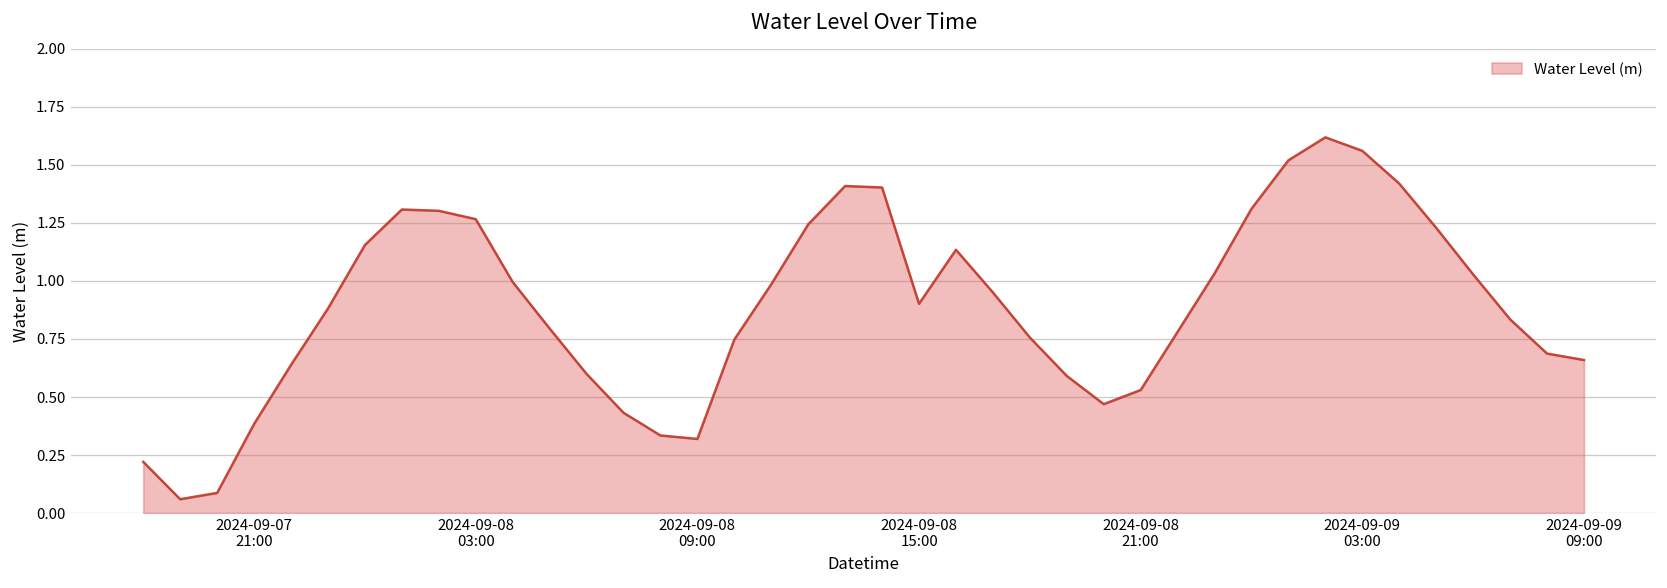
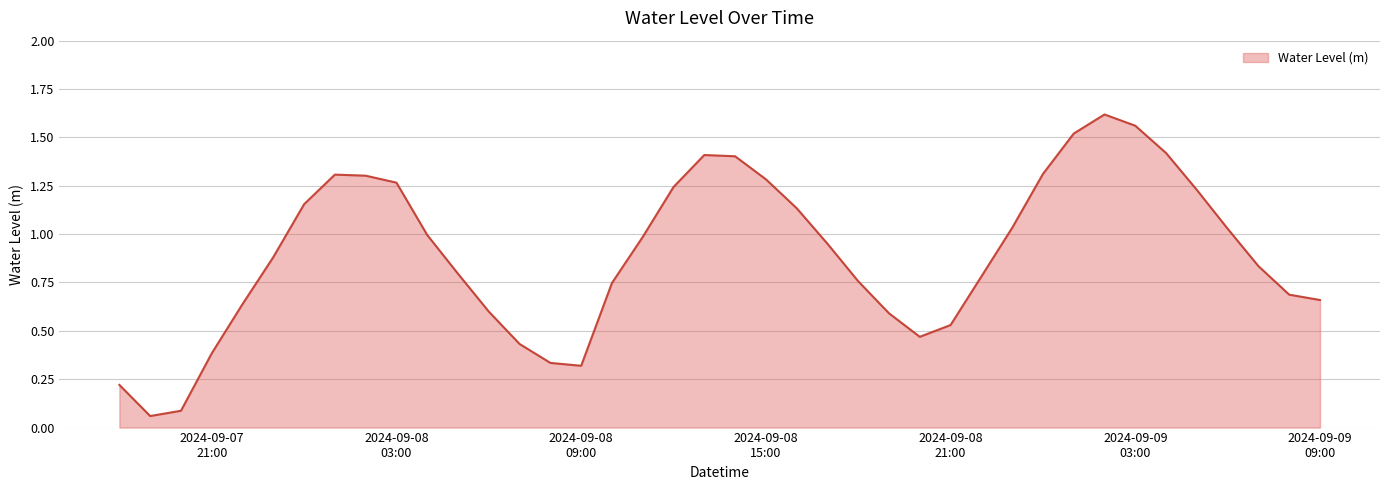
2024-09-08 15:00: 0.90 -> 1.28
